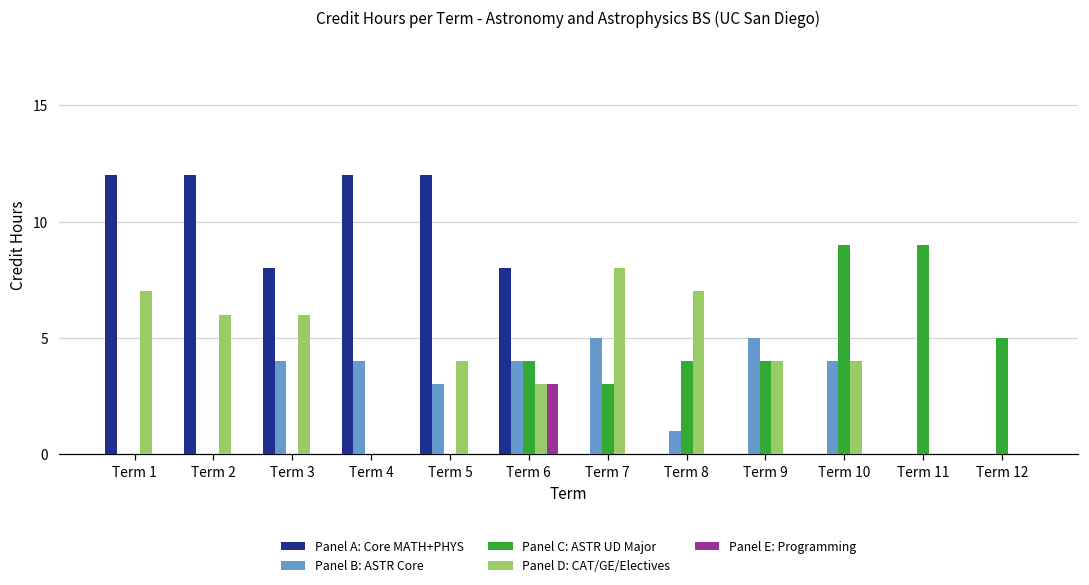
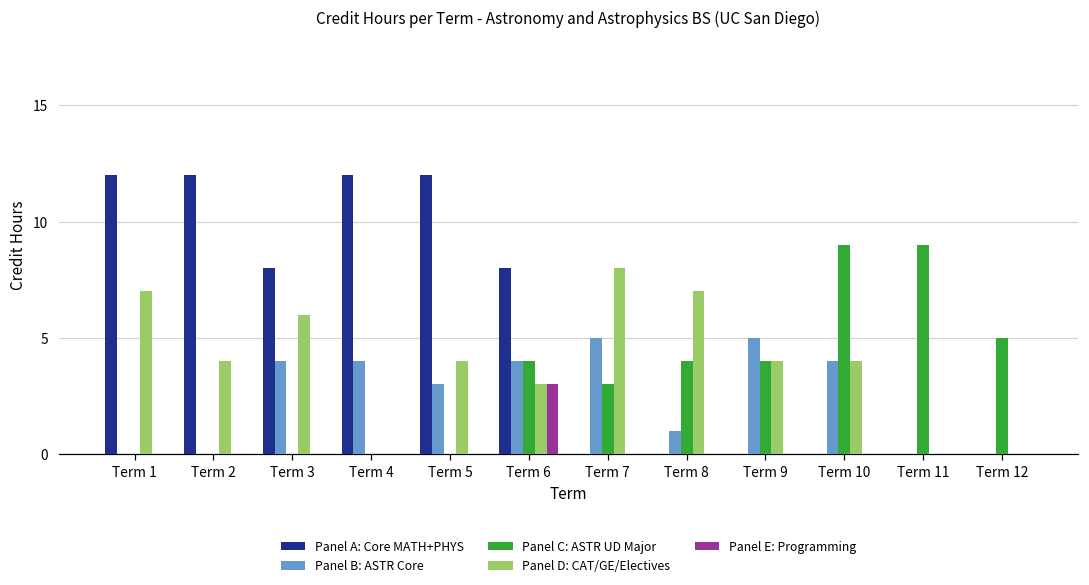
Panel D: CAT/GE/Electives, Term 2: 6 -> 4
